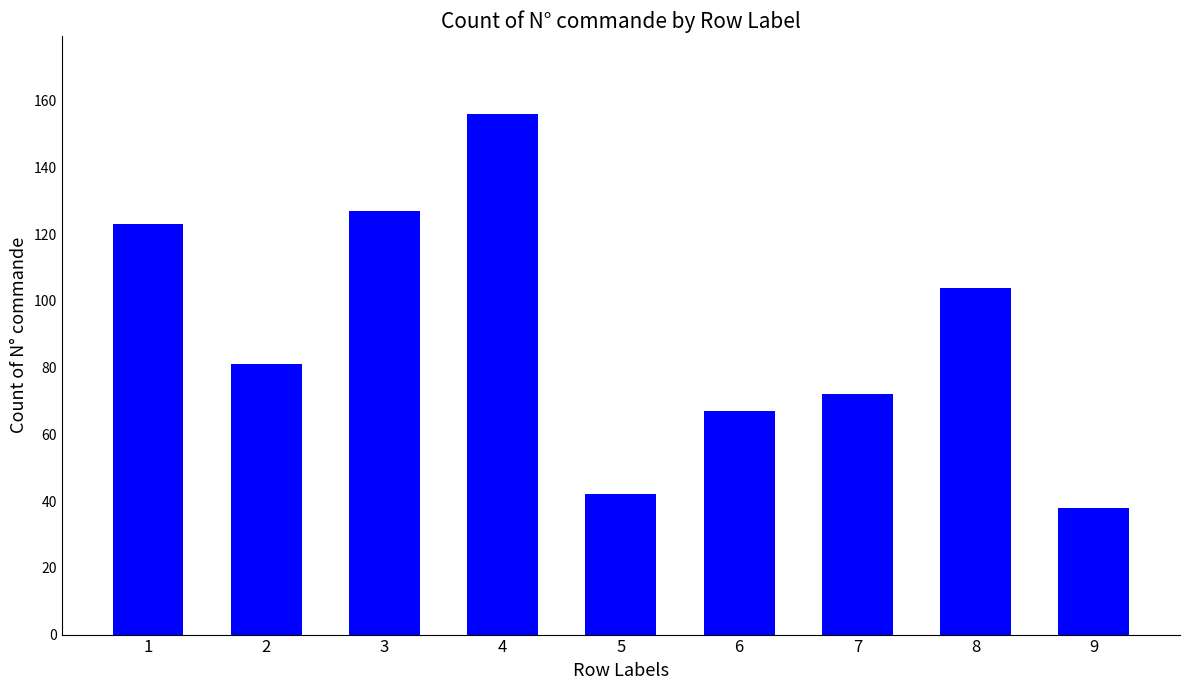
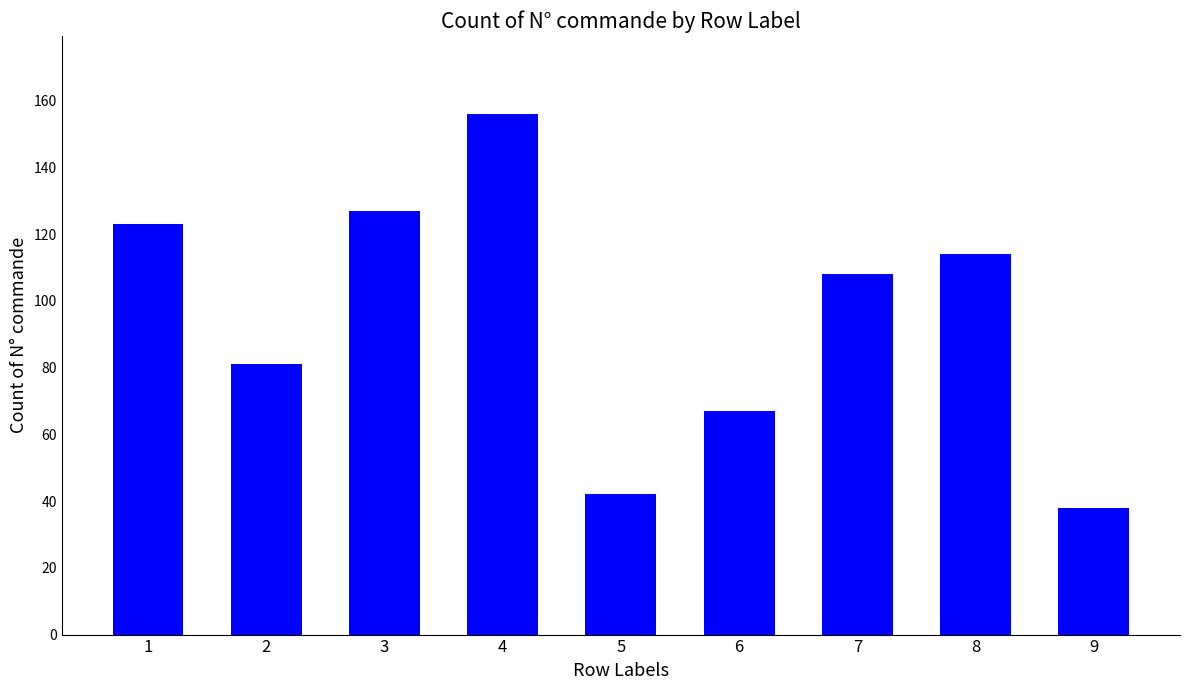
7: 72 -> 108
8: 104 -> 114
